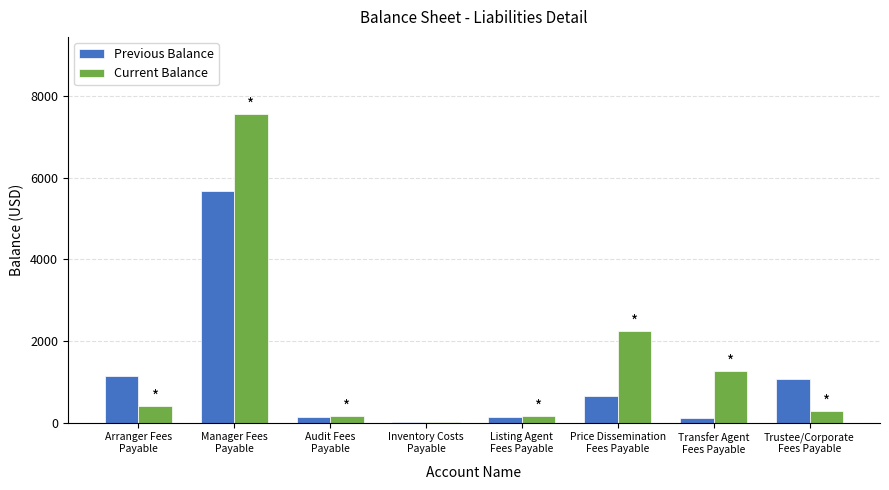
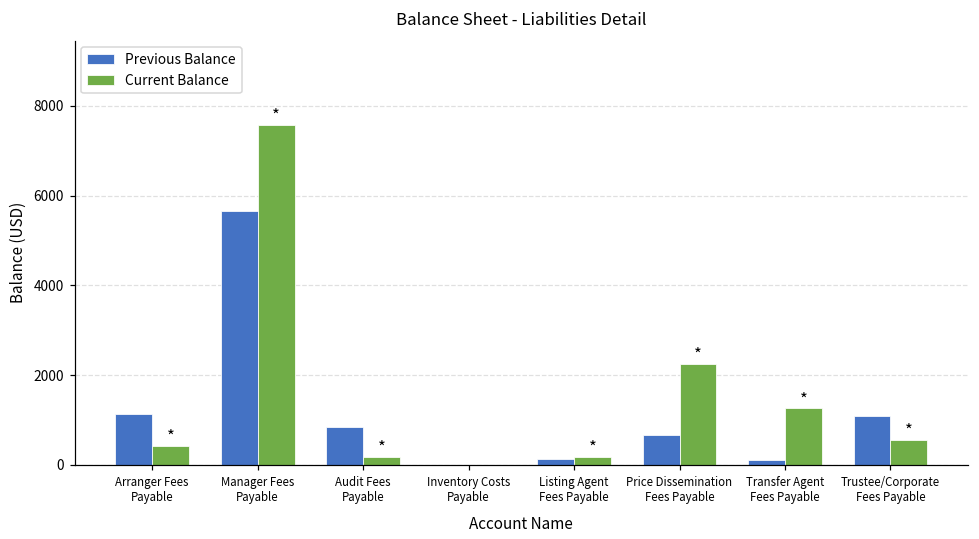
Previous Balance, Audit Fees Payable: 100 -> 800
Current Balance, Trustee/Corporate Fees Payable: 300 -> 600
